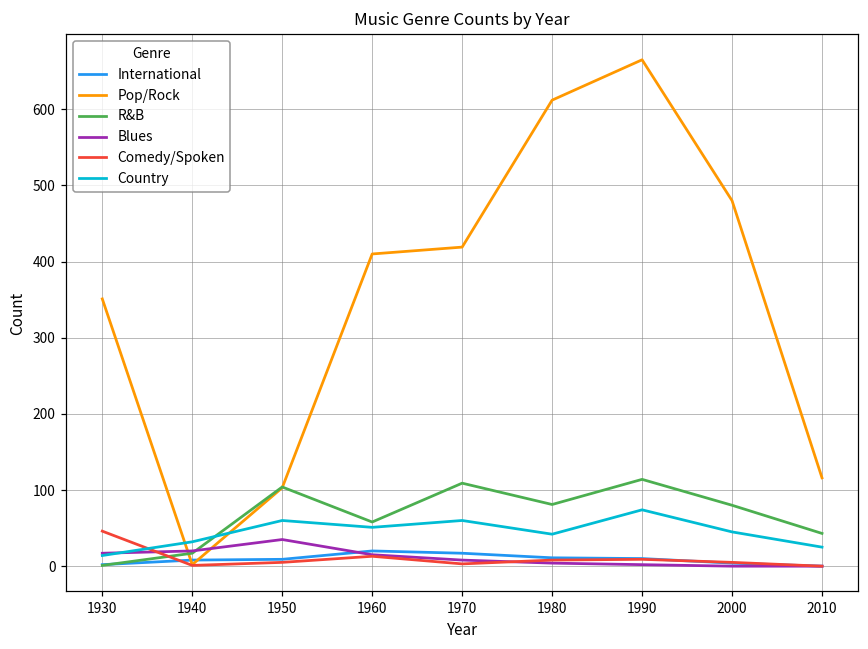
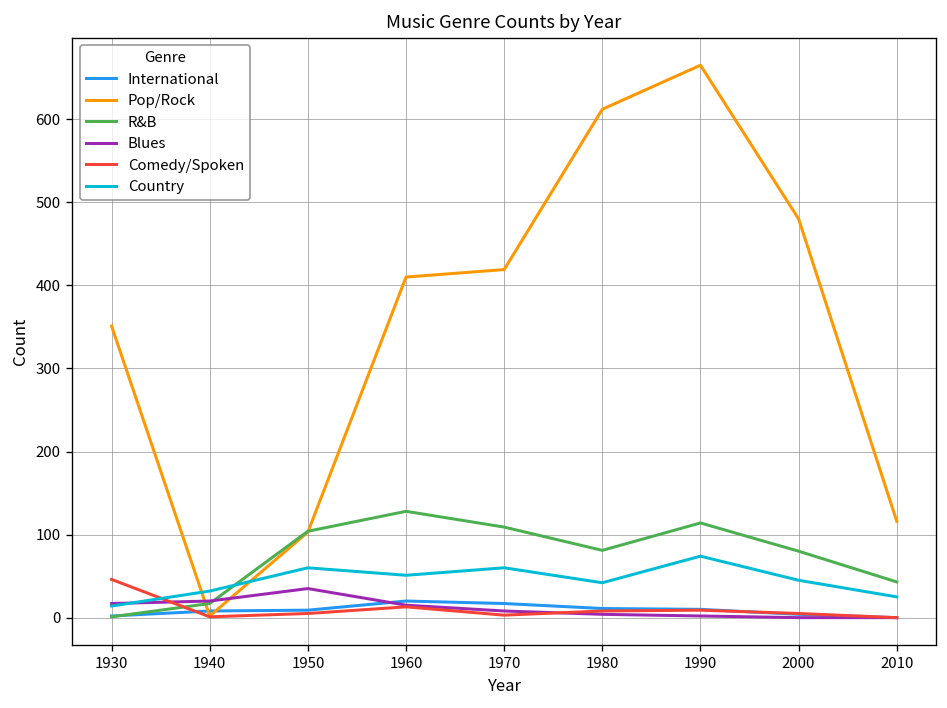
R&B, 1960: 60 -> 130
